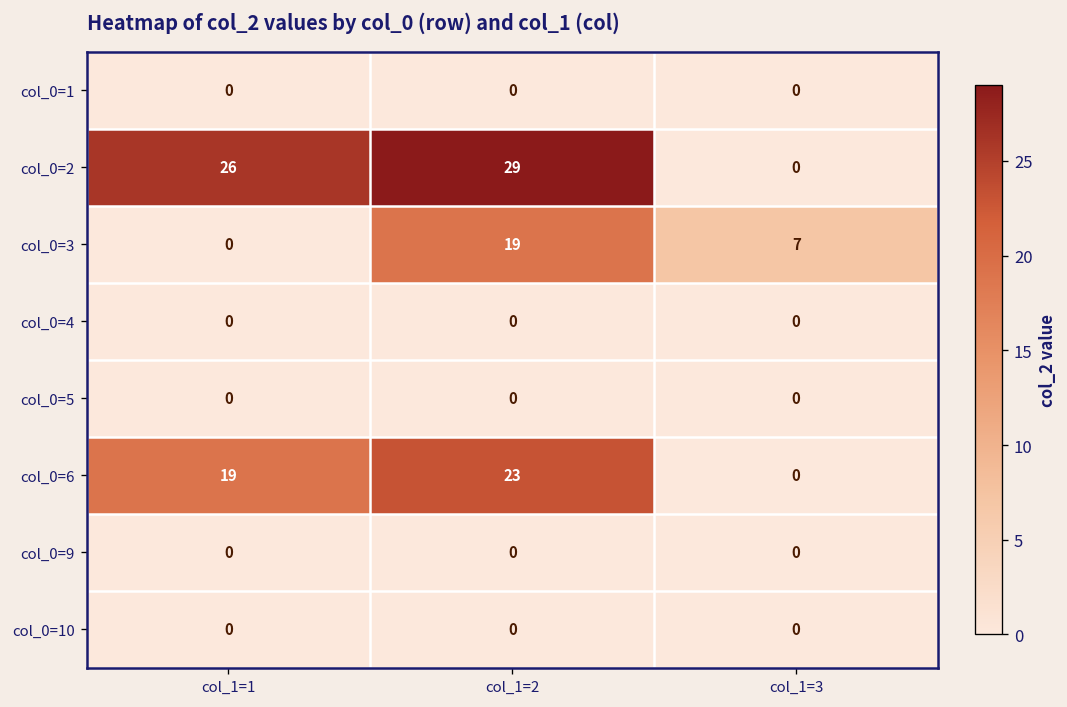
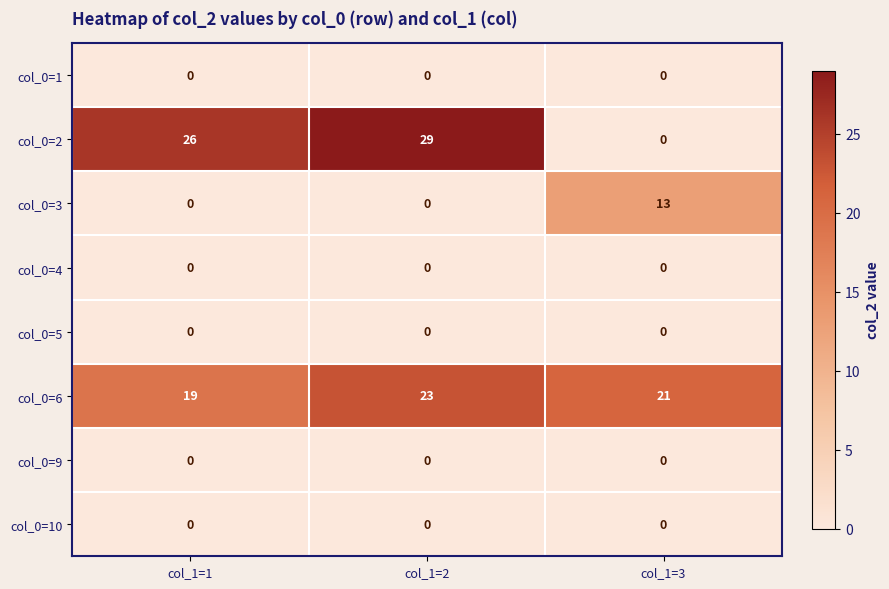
col_0=3, col_1=2: 19 -> 0
col_0=3, col_1=3: 7 -> 13
col_0=6, col_1=3: 0 -> 21
